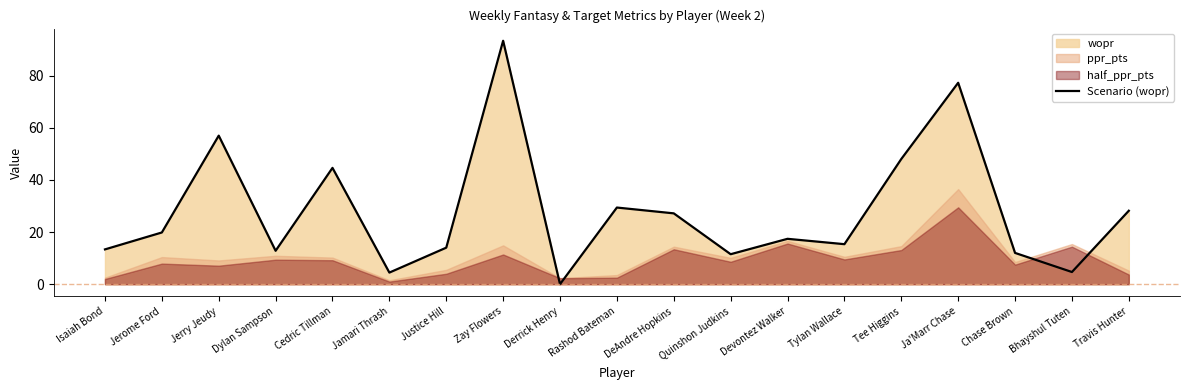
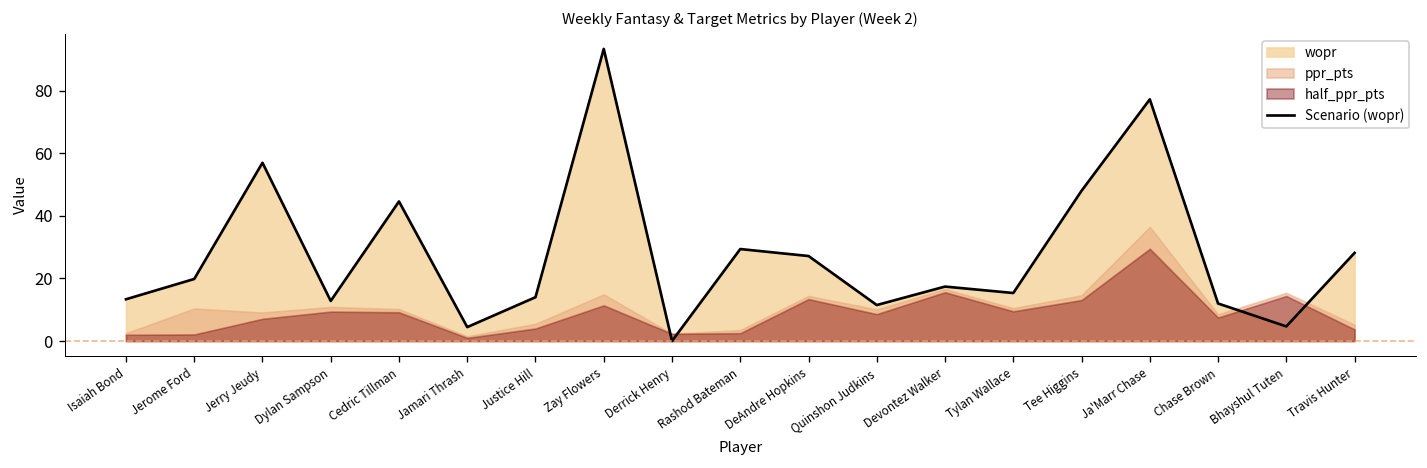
half_ppr_pts, Jerome Ford: 8 -> 2
